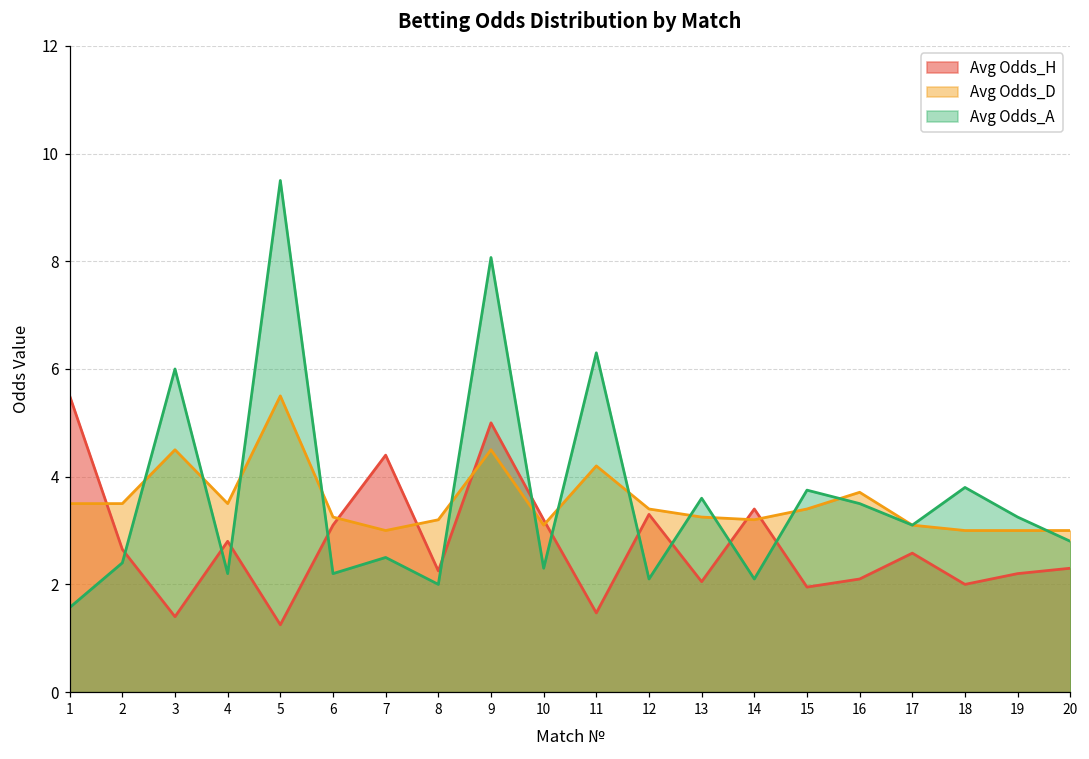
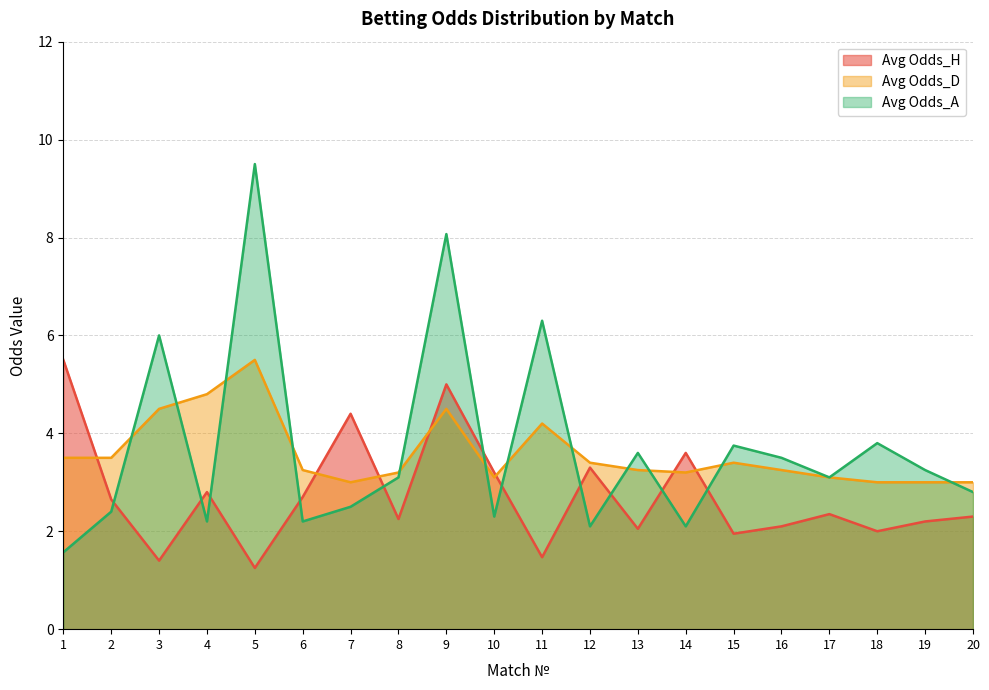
Avg Odds_D, 4: 3.5 -> 4.8
Avg Odds_H, 6: 3.1 -> 2.7
Avg Odds_A, 8: 2.0 -> 3.1
Avg Odds_H, 14: 3.4 -> 3.6
Avg Odds_D, 16: 3.7 -> 3.3
Avg Odds_H, 17: 2.6 -> 2.4
